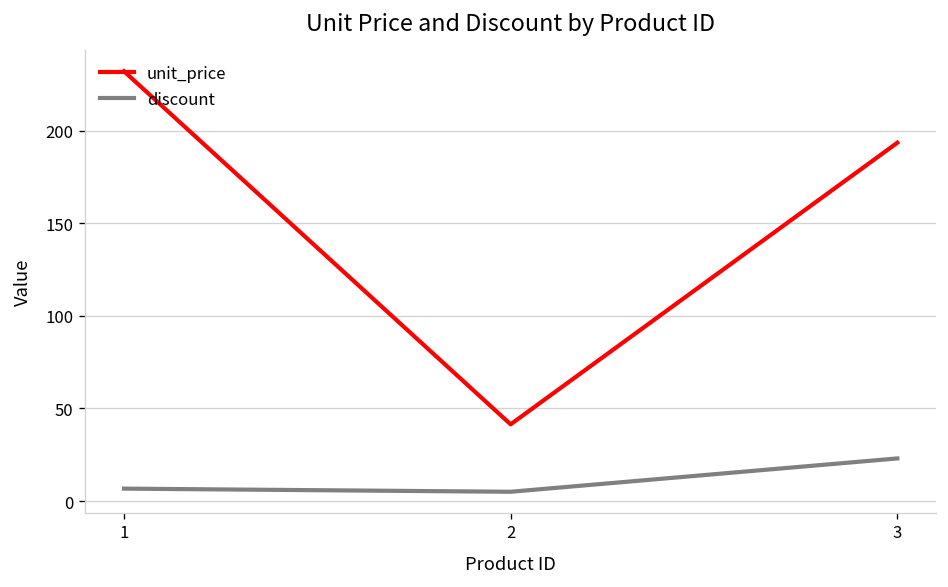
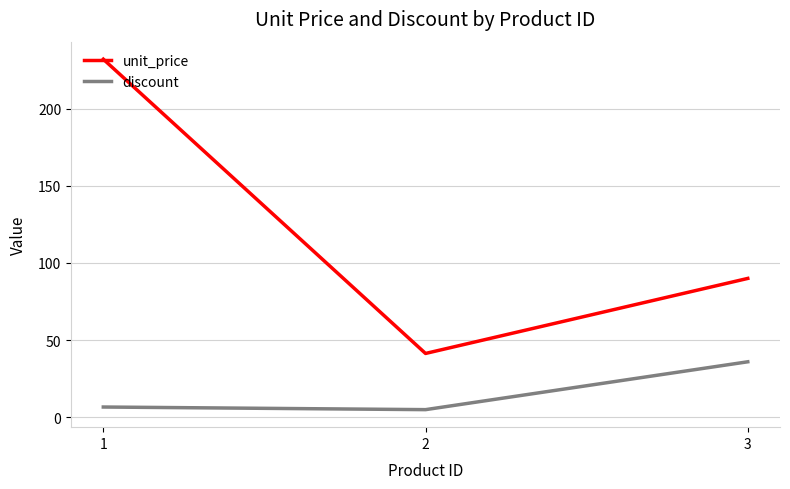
unit_price, 3: 193 -> 90
discount, 3: 23 -> 36
